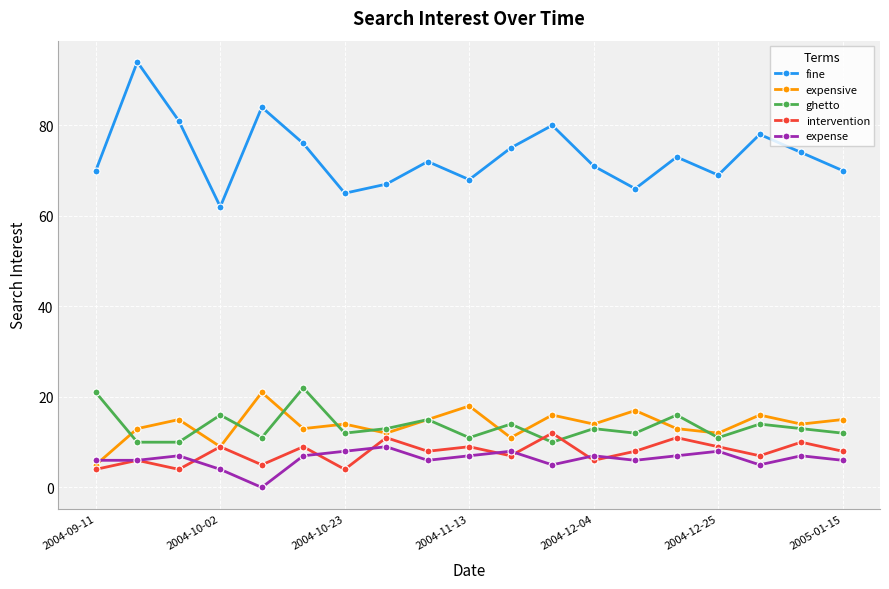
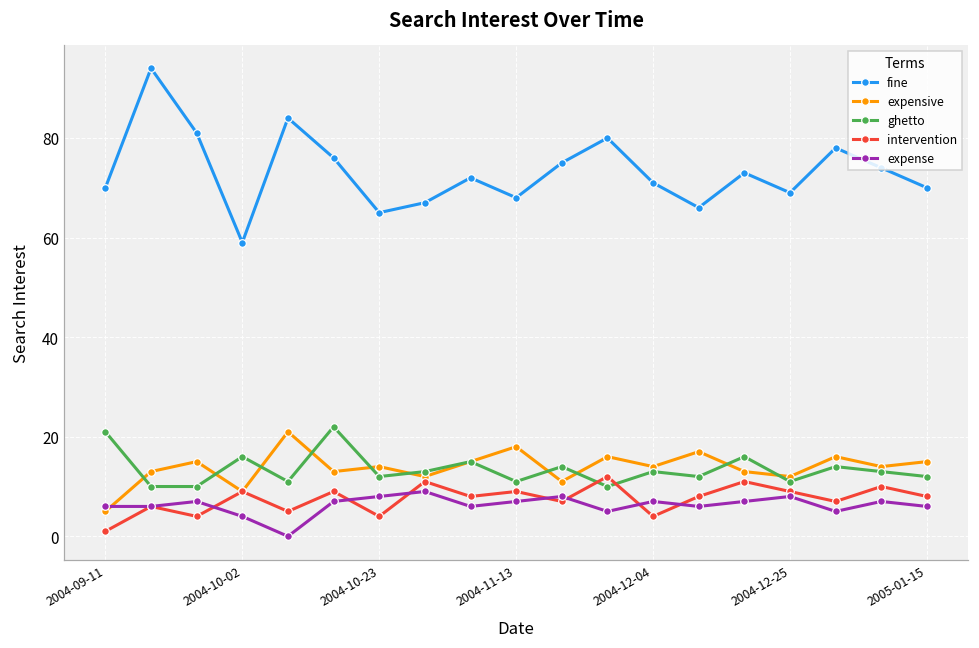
intervention, 2004-09-11: 4 -> 1
fine, 2004-10-02: 62 -> 59
intervention, 2004-12-04: 6 -> 4
